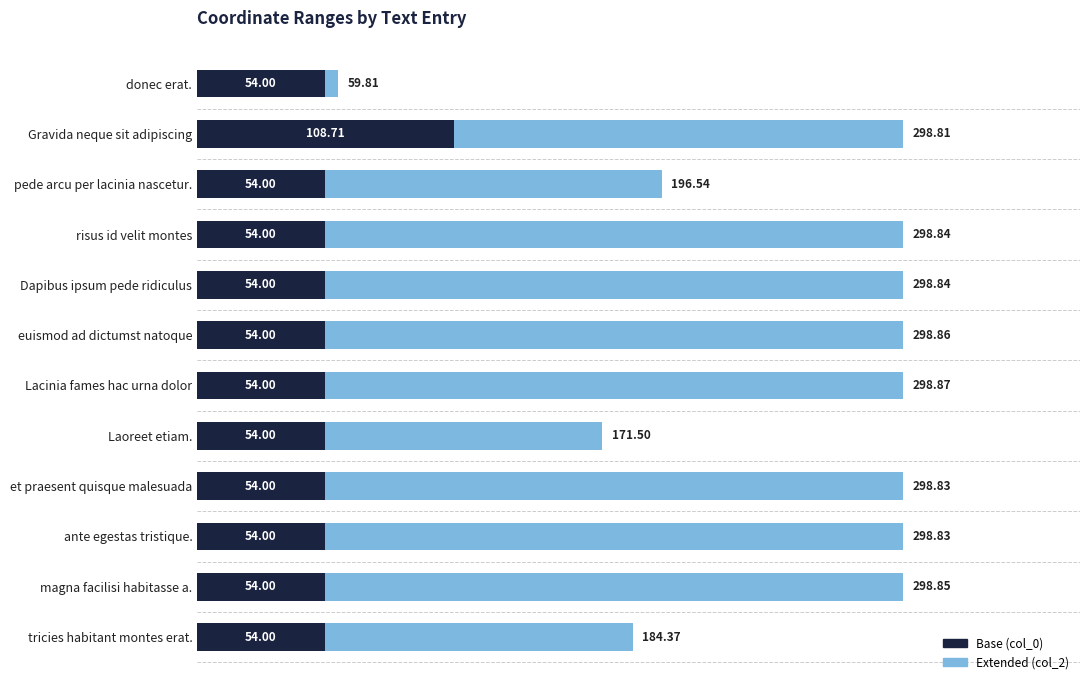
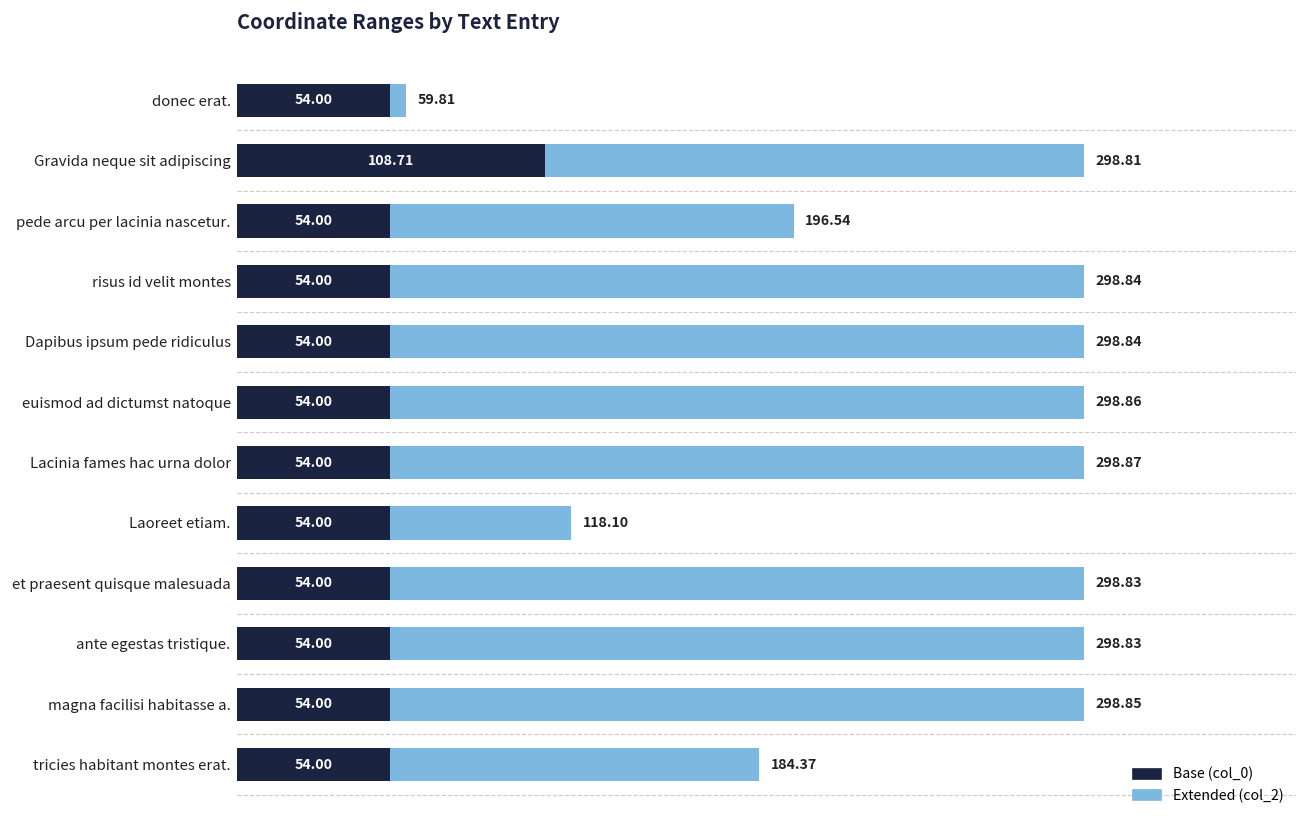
Extended (col_2), Laoreet etiam.: 171.50 -> 118.10
